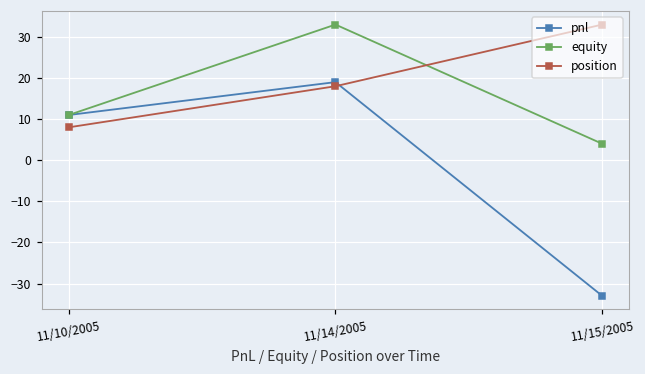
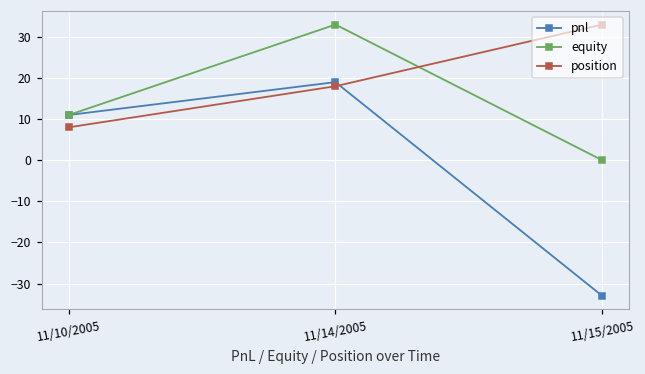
equity, 11/15/2005: 4 -> 0
